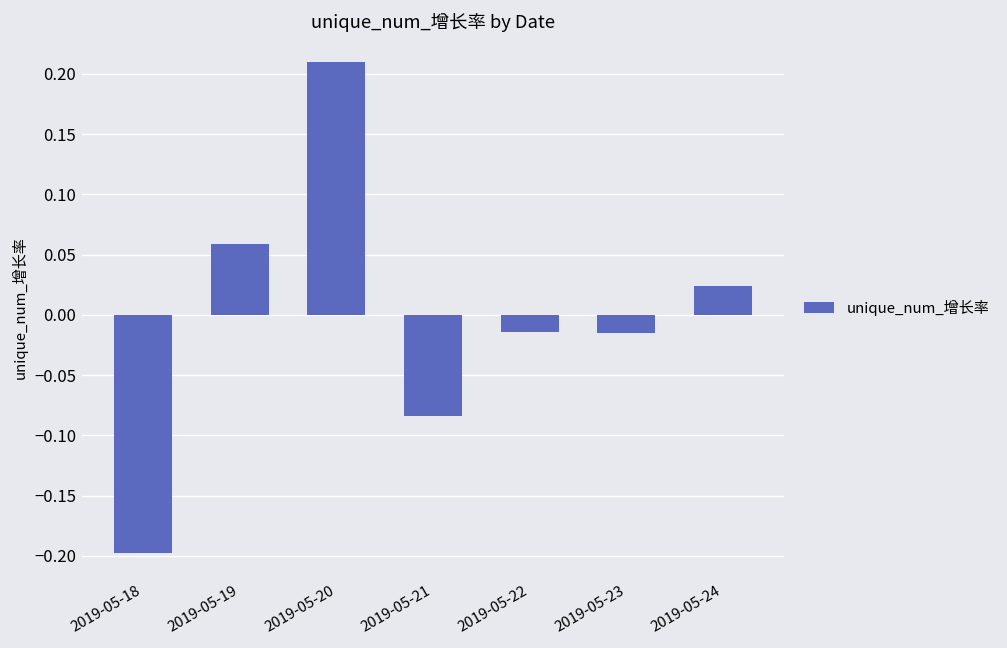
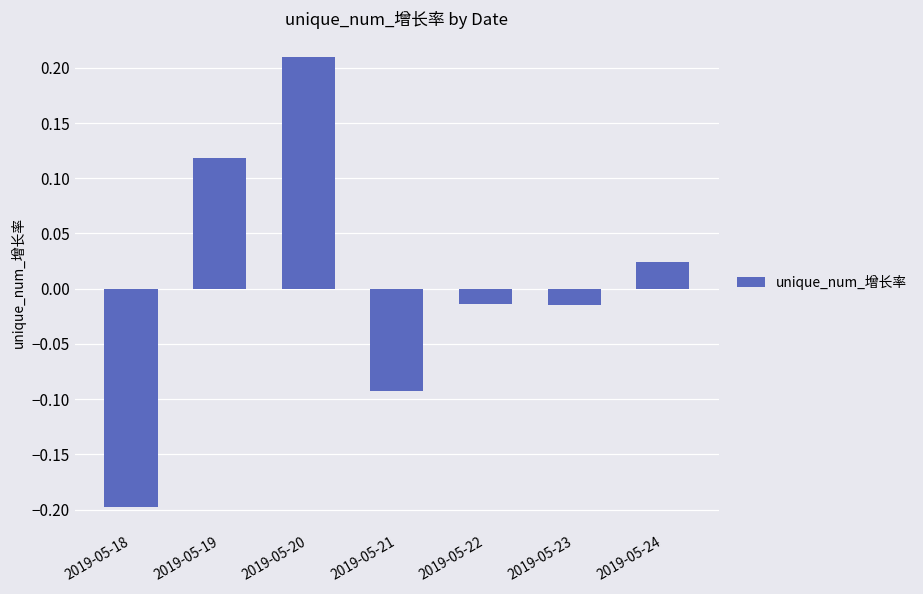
2019-05-19: 0.059 -> 0.118
2019-05-21: -0.084 -> -0.092
